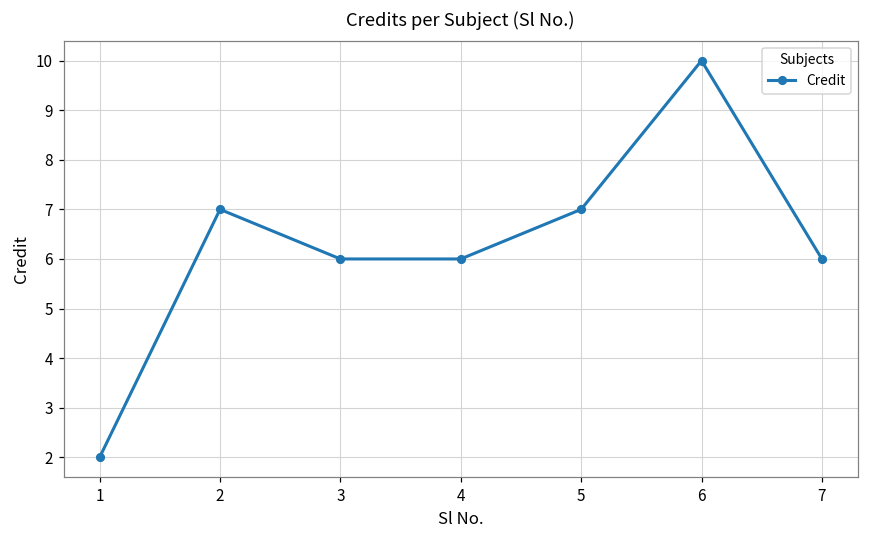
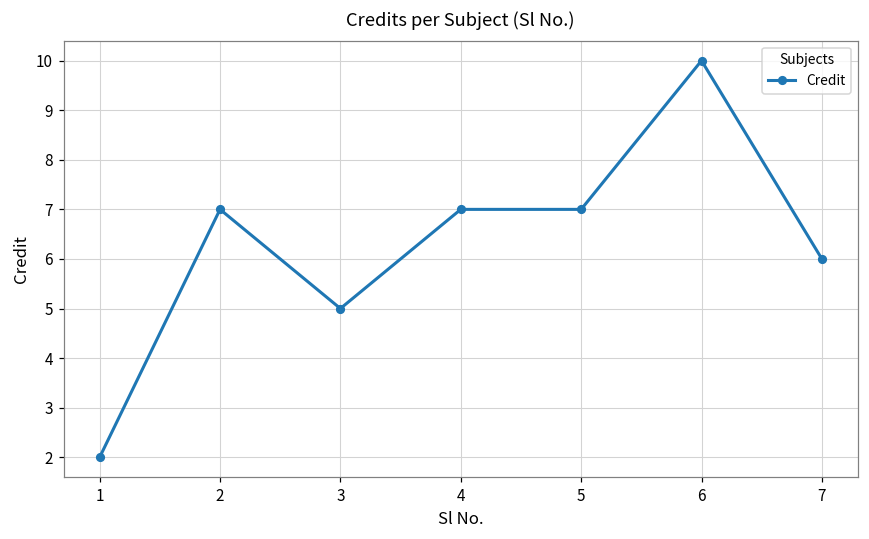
3: 6 -> 5
4: 6 -> 7
